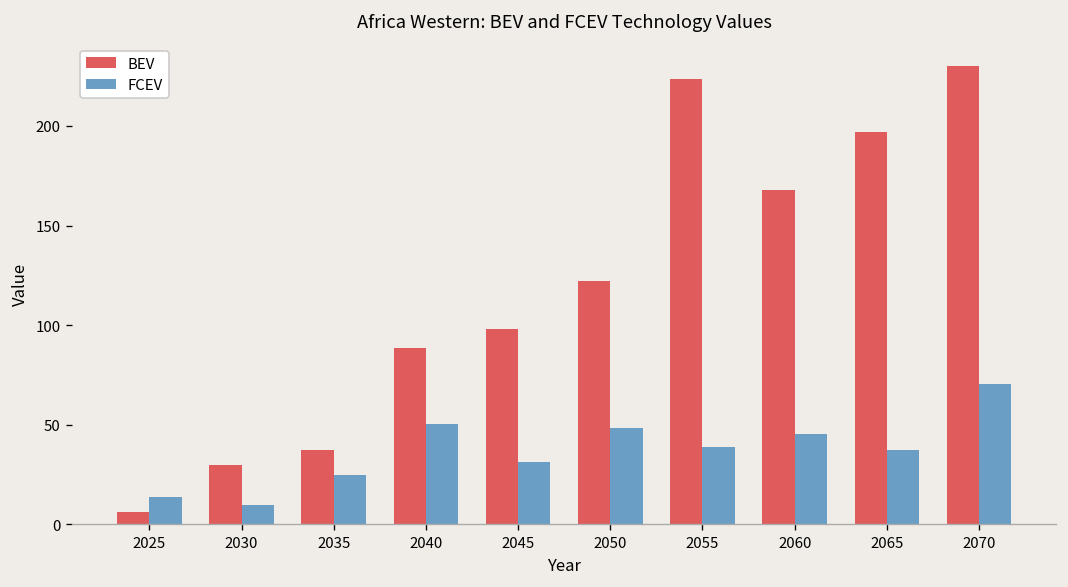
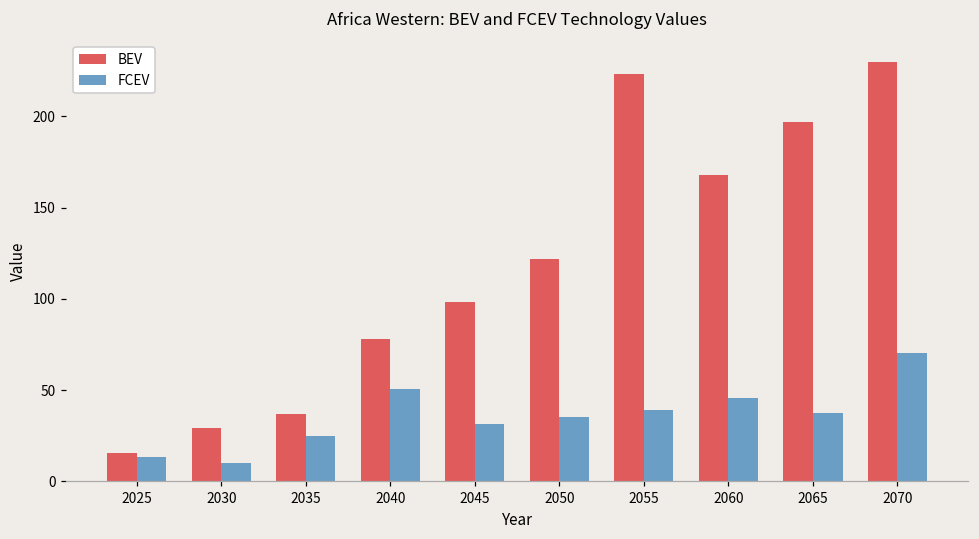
BEV, 2025: 6 -> 16
BEV, 2040: 89 -> 78
FCEV, 2050: 48 -> 35
